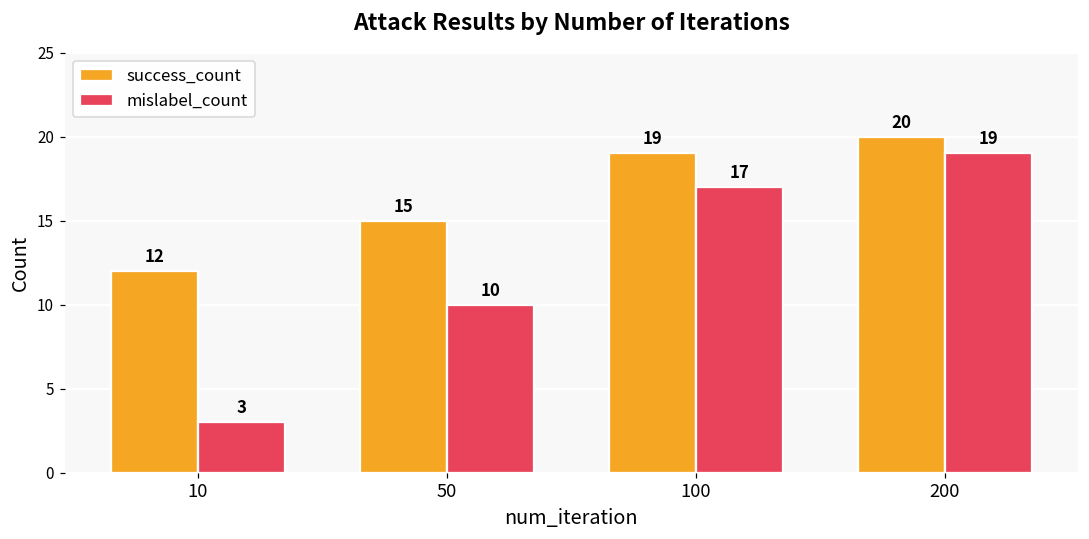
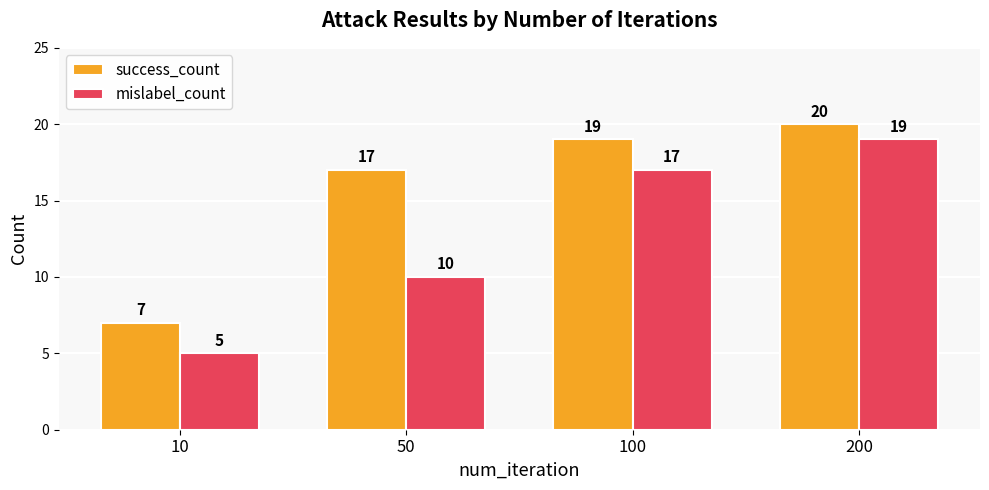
success_count, 10: 12 -> 7
mislabel_count, 10: 3 -> 5
success_count, 50: 15 -> 17
